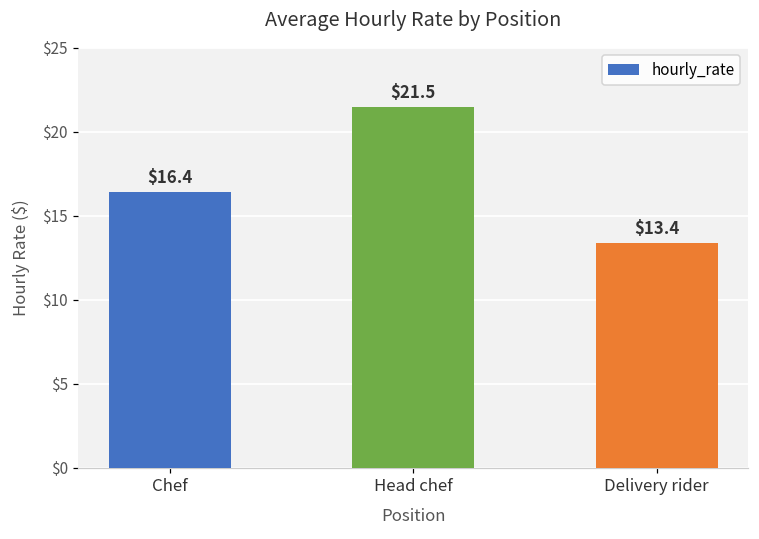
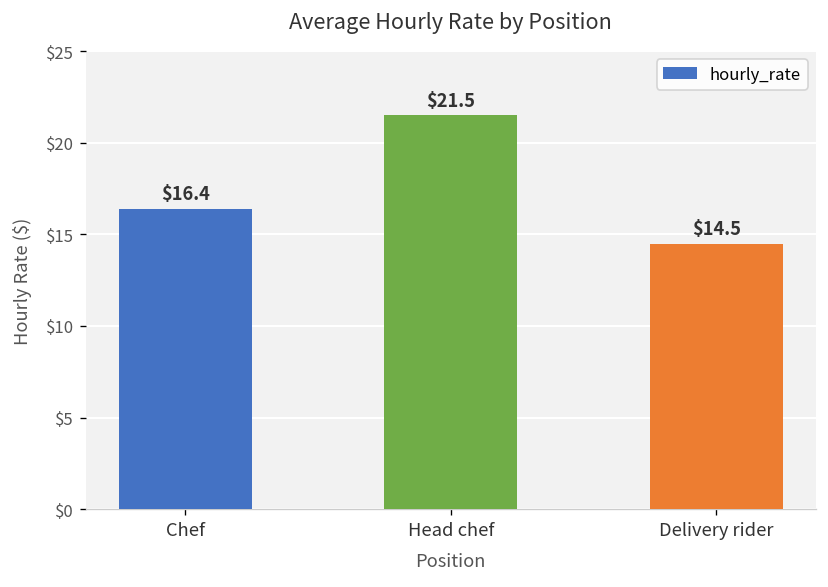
Delivery rider: $13.4 -> $14.5
